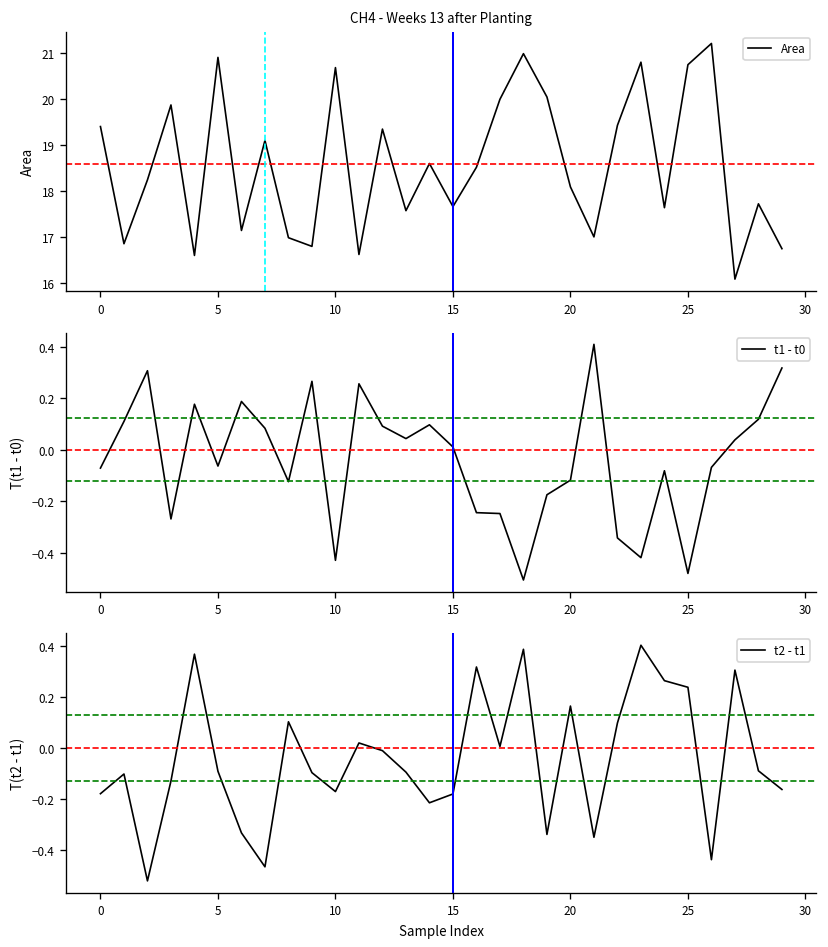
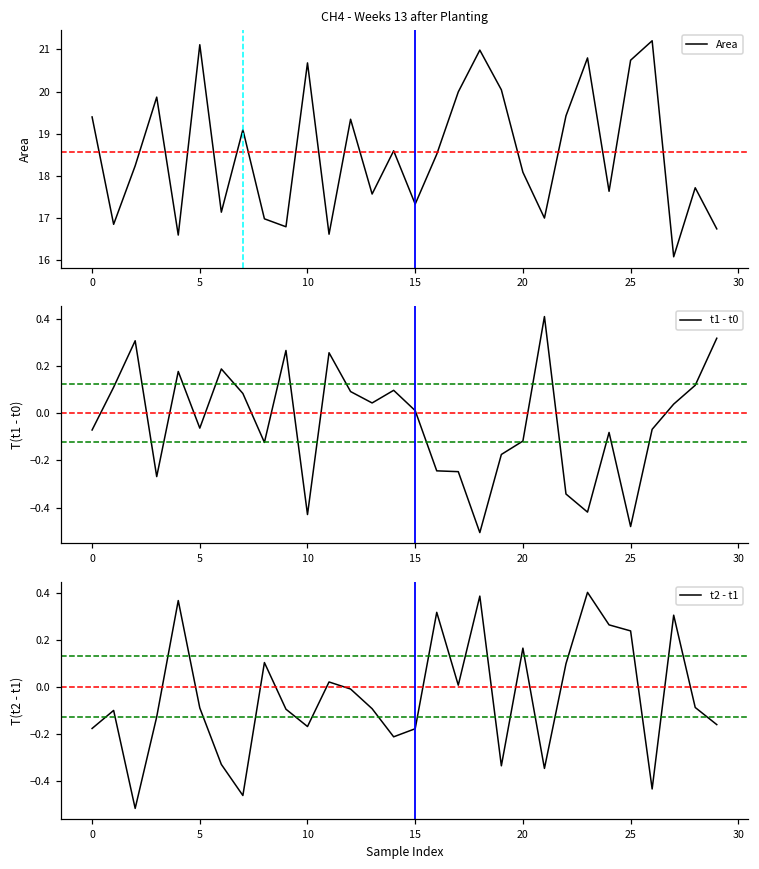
CH4 - Weeks 13 after Planting, 5: 20.9 -> 21.1
CH4 - Weeks 13 after Planting, 15: 17.7 -> 17.3
